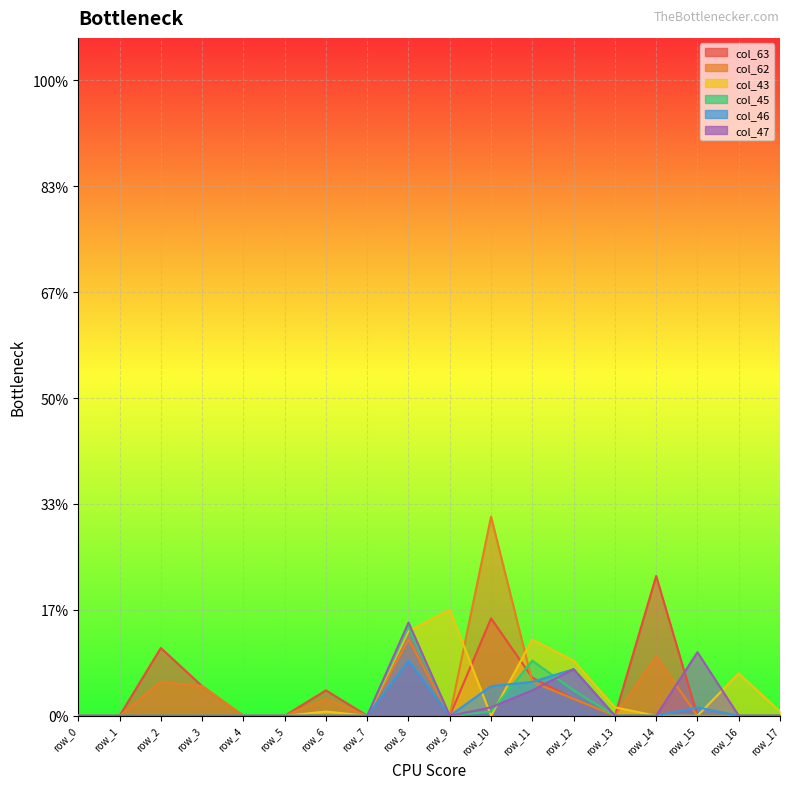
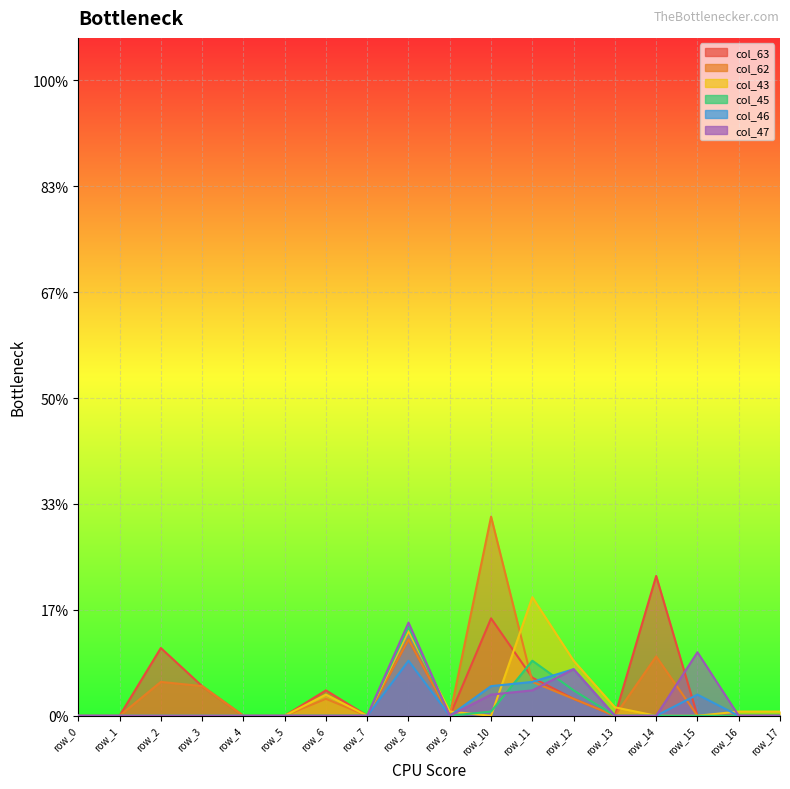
col_43, row_6: 1% -> 3%
col_43, row_9: 17% -> 1%
col_47, row_10: 1% -> 3%
col_43, row_11: 12% -> 19%
col_46, row_15: 1% -> 3%
col_43, row_16: 7% -> 1%
